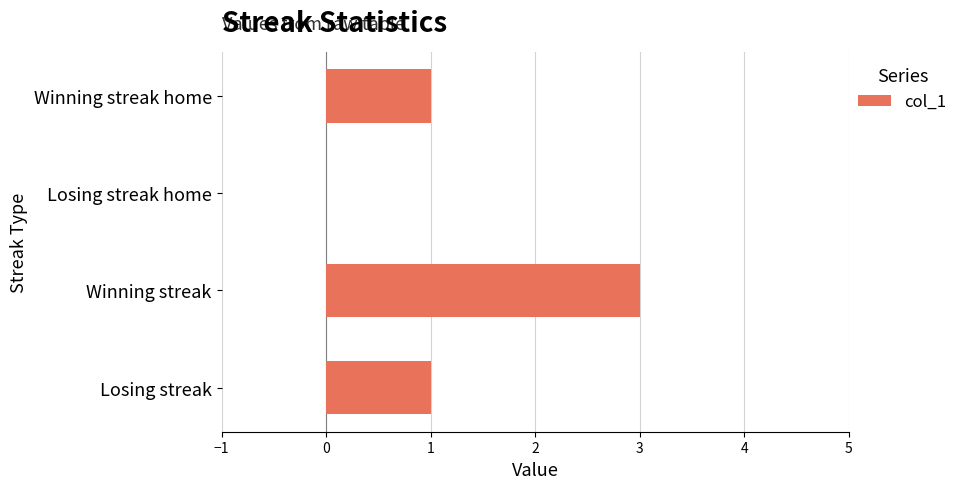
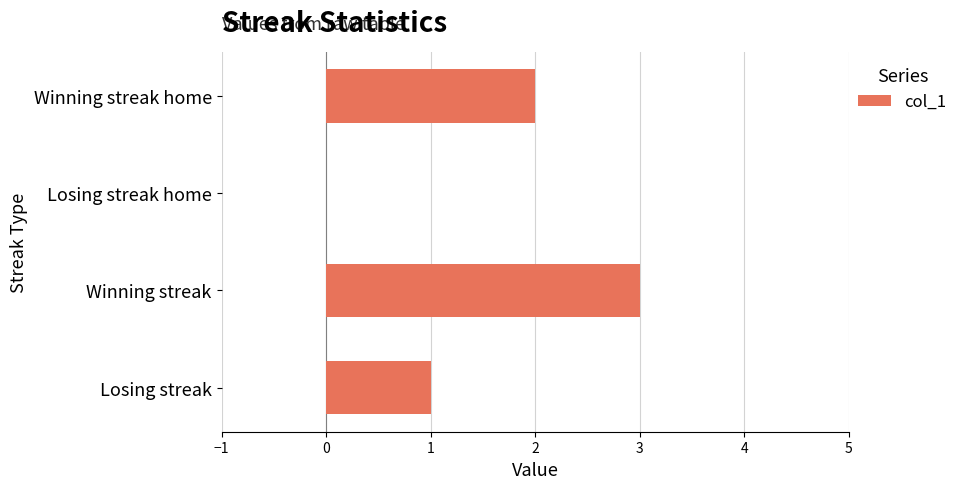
Winning streak home: 1 -> 2
